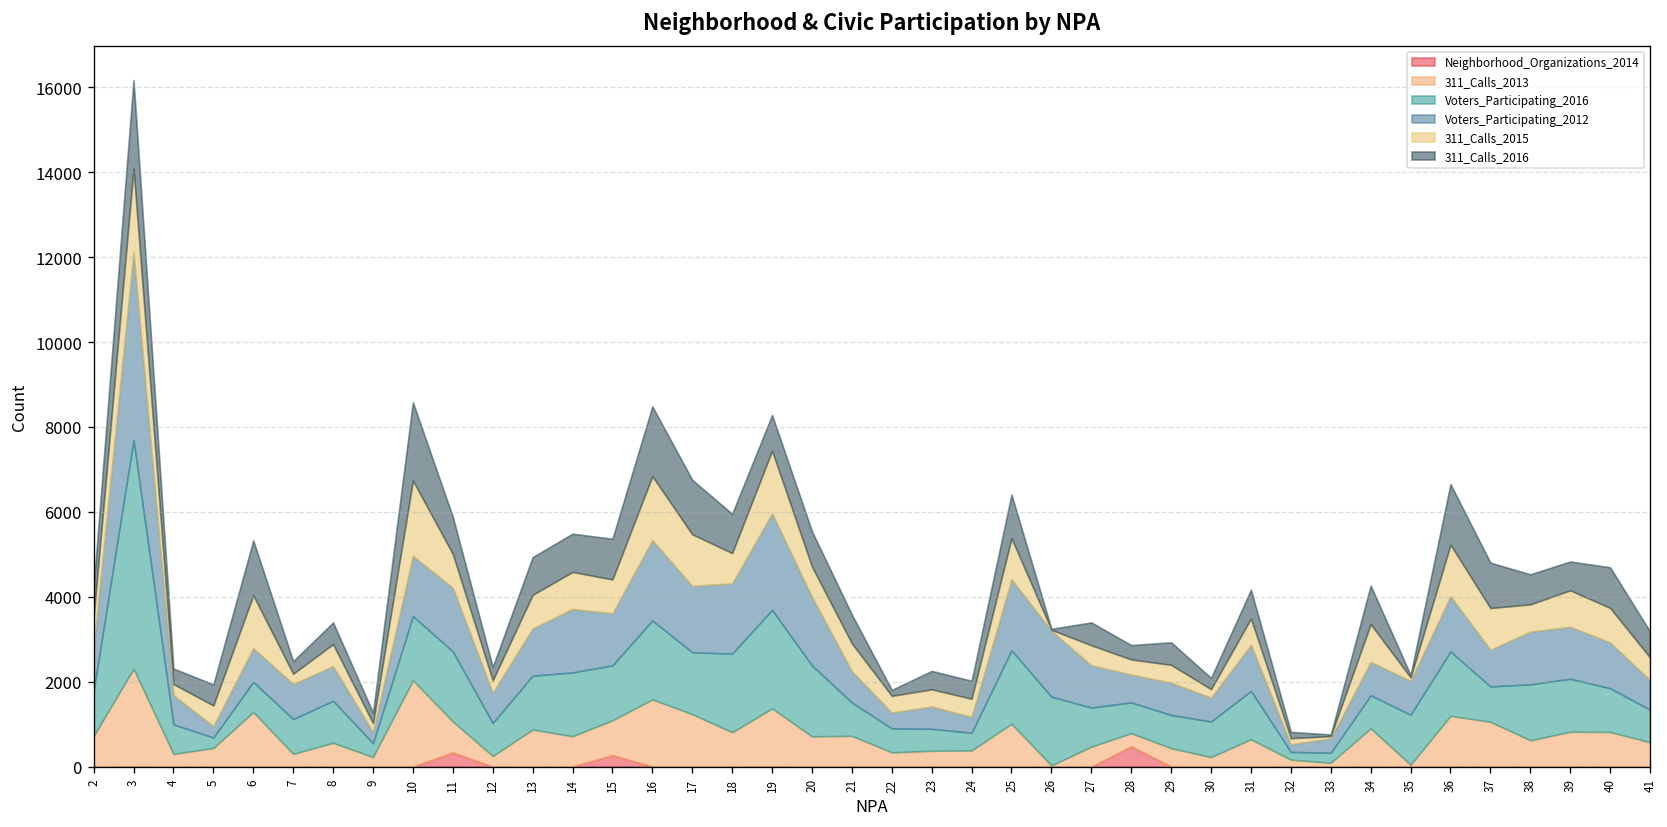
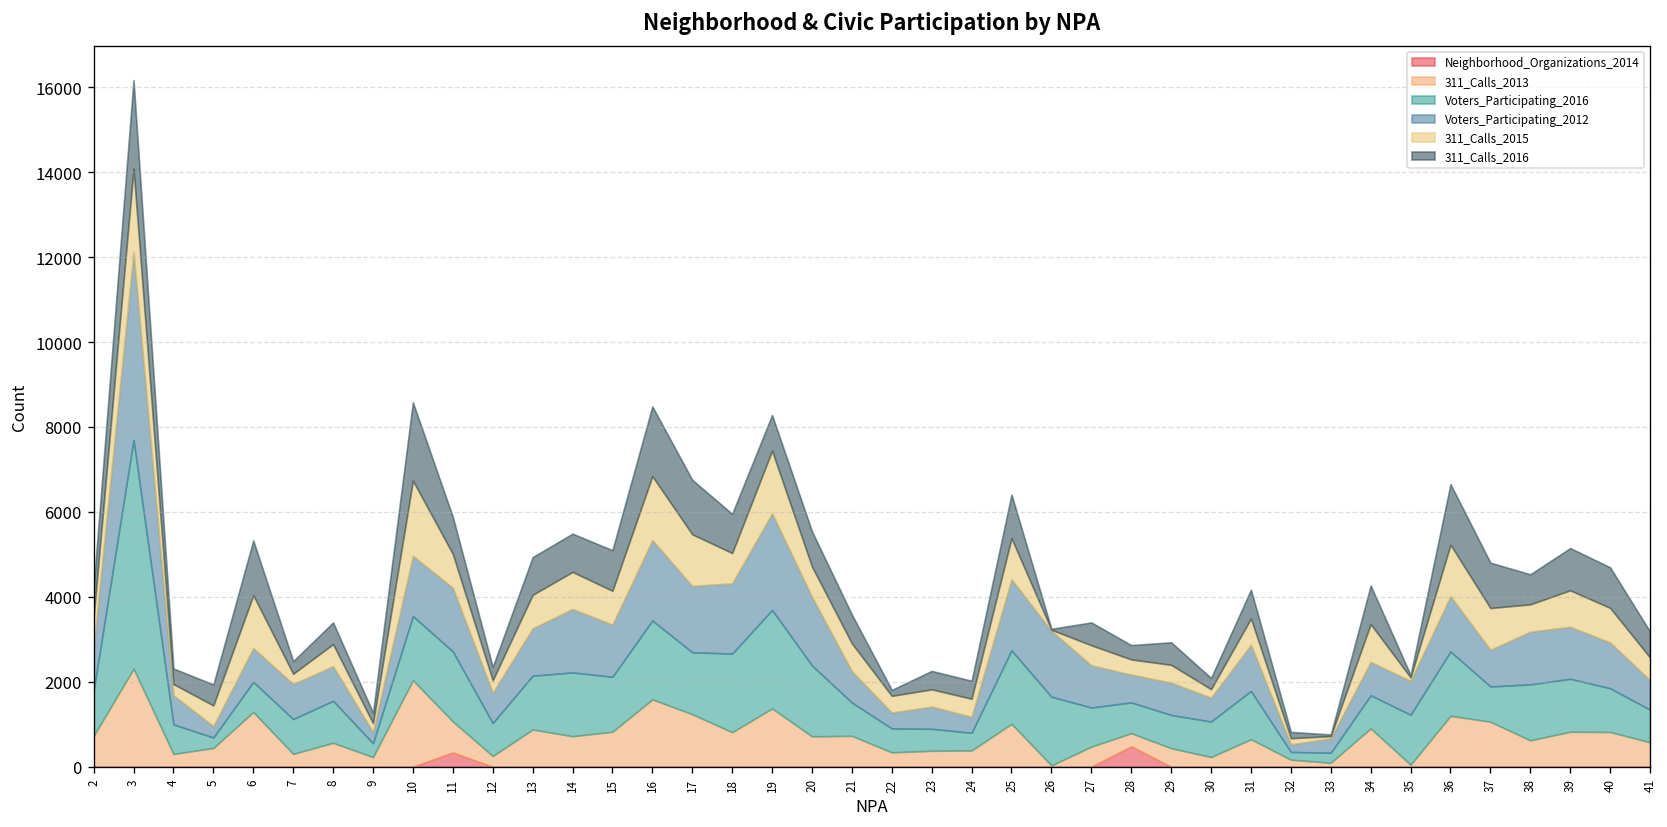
Neighborhood_Organizations_2014, 15: 300 -> 0
311_Calls_2016, 39: 700 -> 1000
